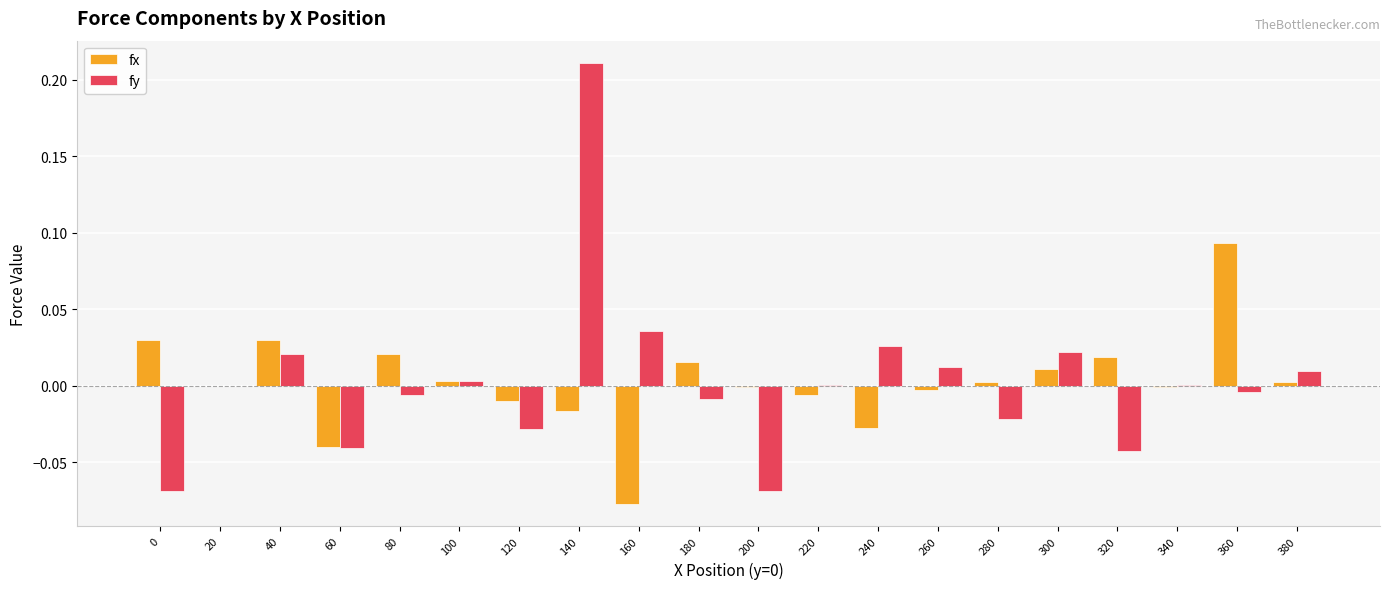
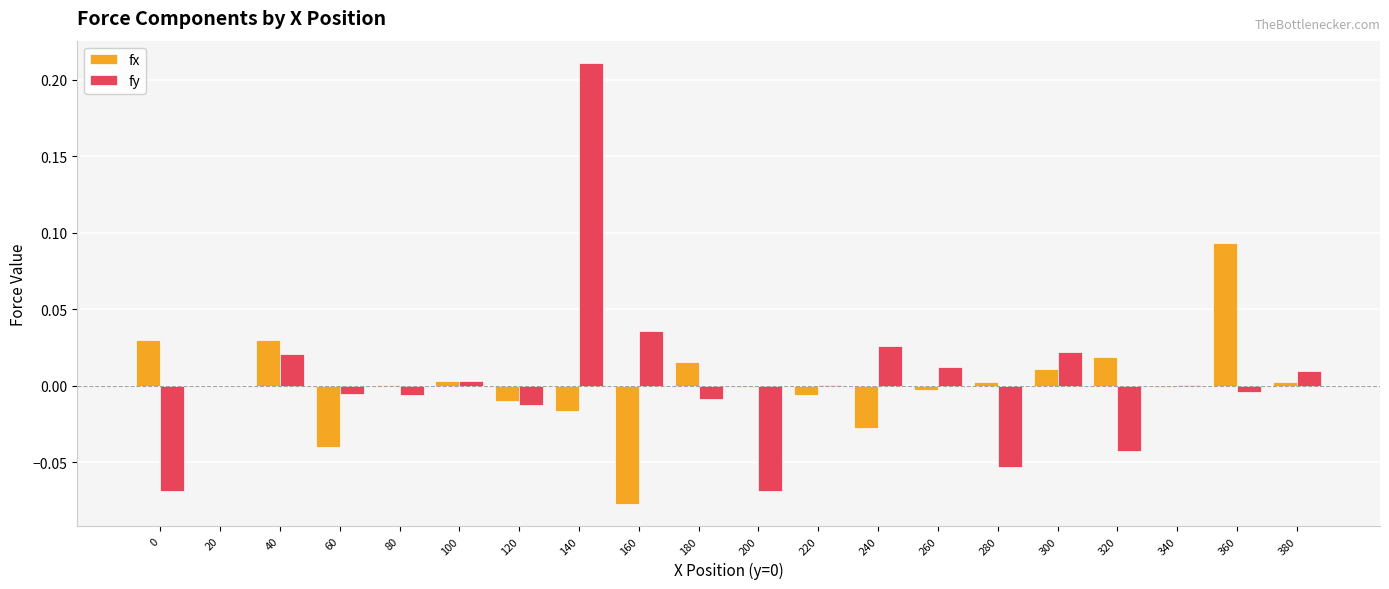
fy, 60: -0.041 -> -0.006
fx, 80: 0.021 -> 0.000
fy, 120: -0.028 -> -0.013
fy, 280: -0.022 -> -0.053
